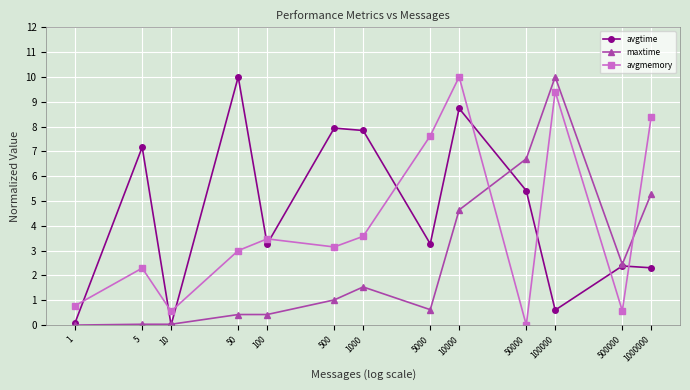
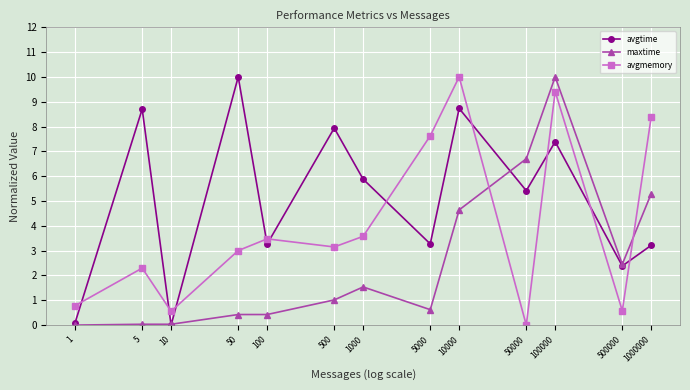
avgtime, 5: 7.2 -> 8.7
avgtime, 1000: 7.8 -> 5.9
avgtime, 100000: 0.6 -> 7.4
avgtime, 1000000: 2.3 -> 3.2
